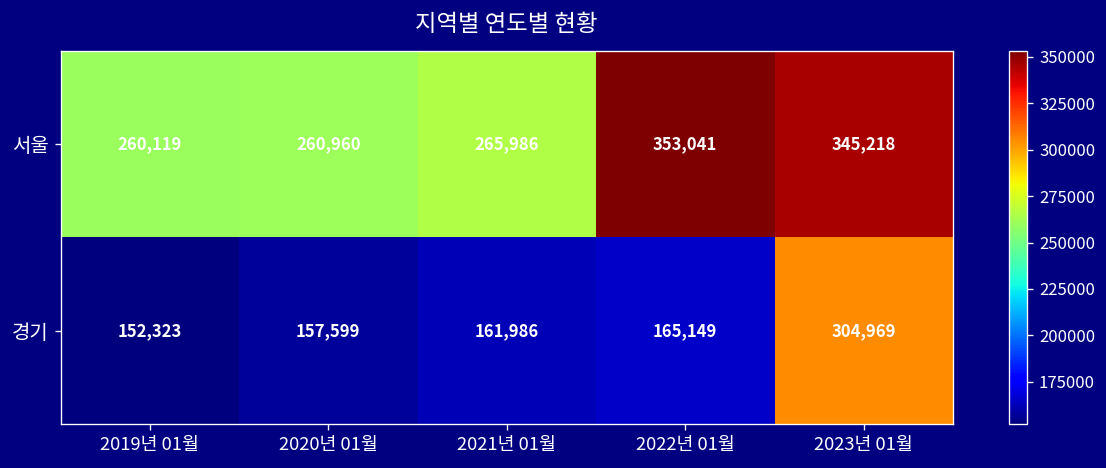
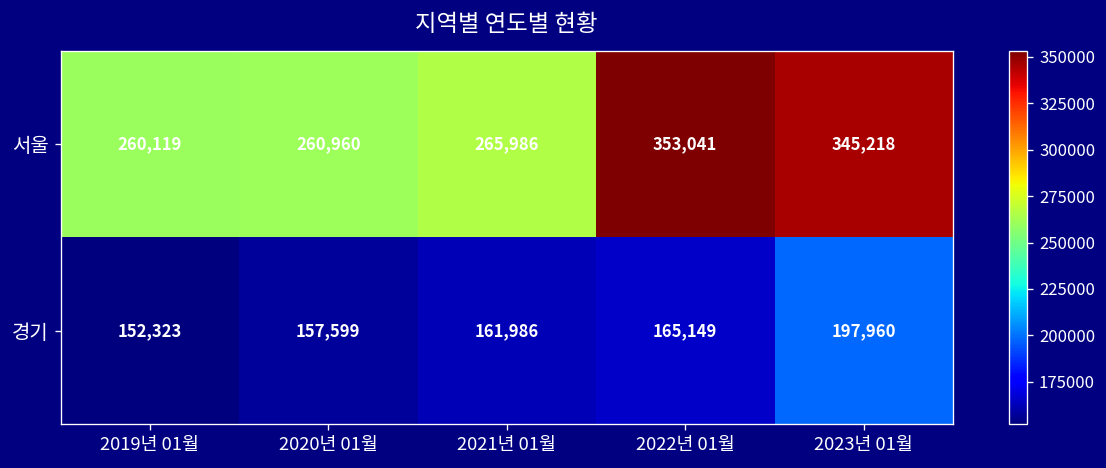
경기, 2023년 01월: 304,969 -> 197,960
